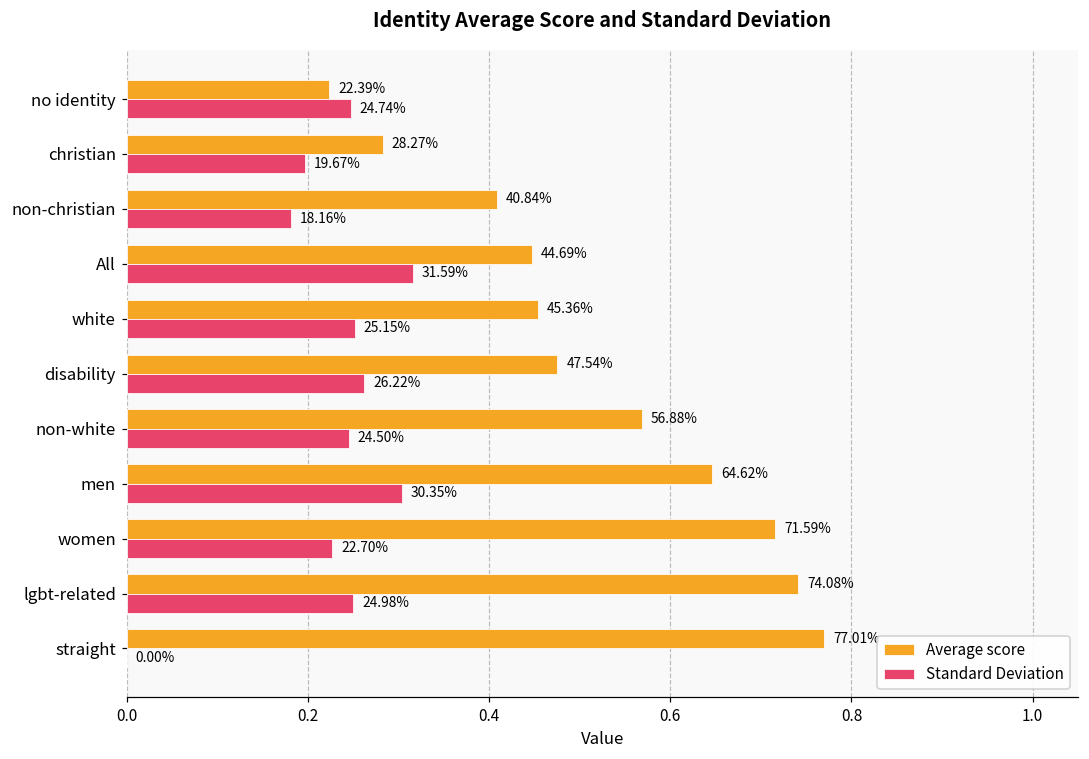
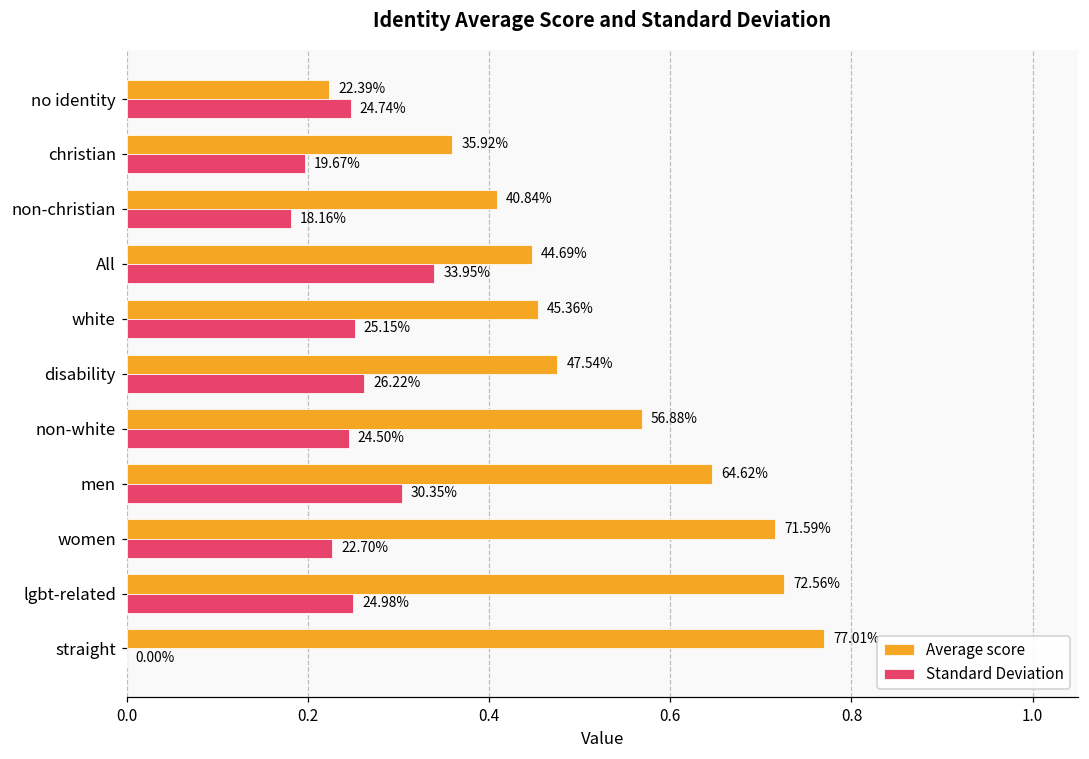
Average score, christian: 28.27% -> 35.92%
Standard Deviation, All: 31.59% -> 33.95%
Average score, lgbt-related: 74.08% -> 72.56%
